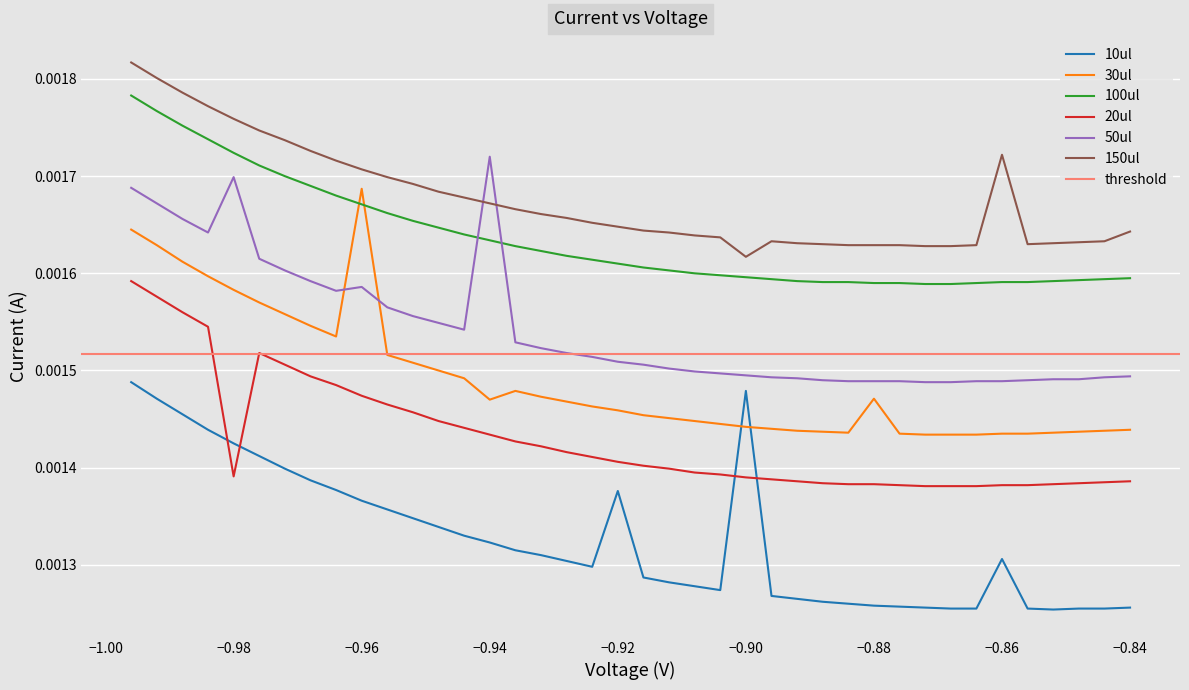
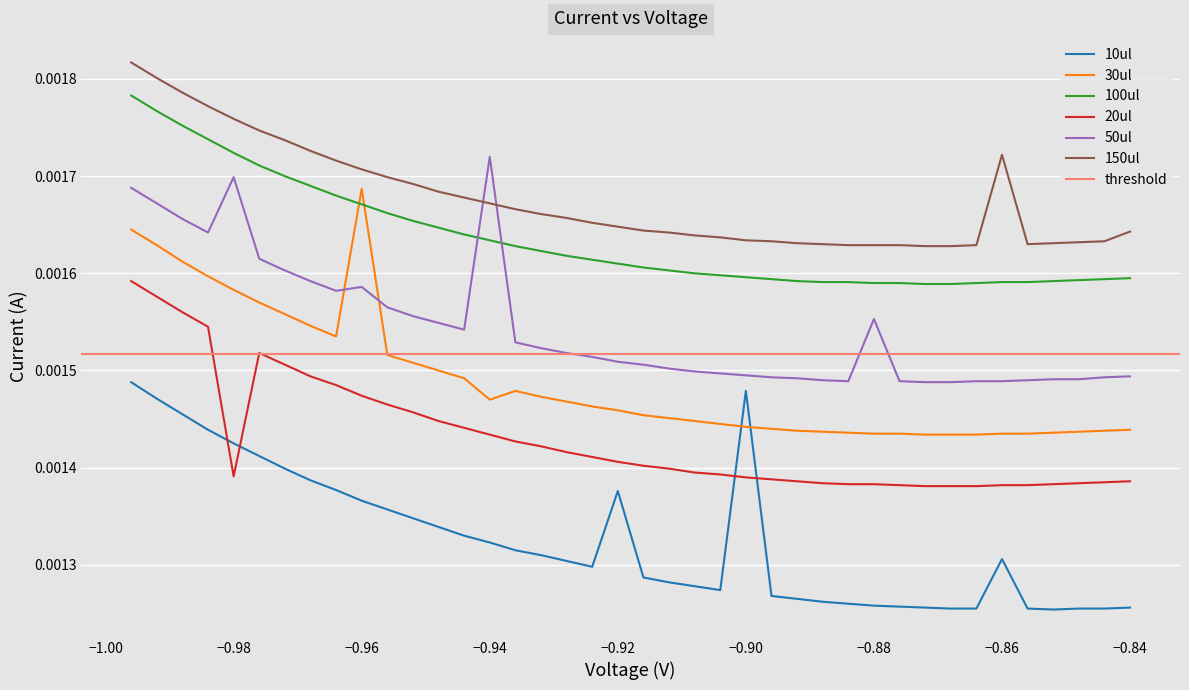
150ul, −0.90: 0.00162 -> 0.00163
30ul, −0.88: 0.00147 -> 0.00144
50ul, −0.88: 0.00149 -> 0.00155
